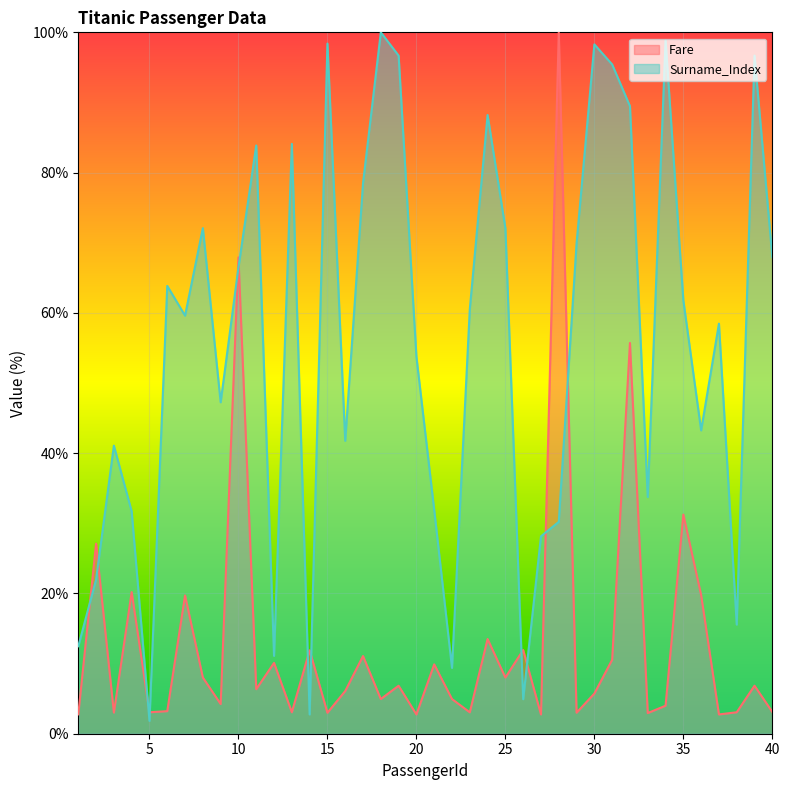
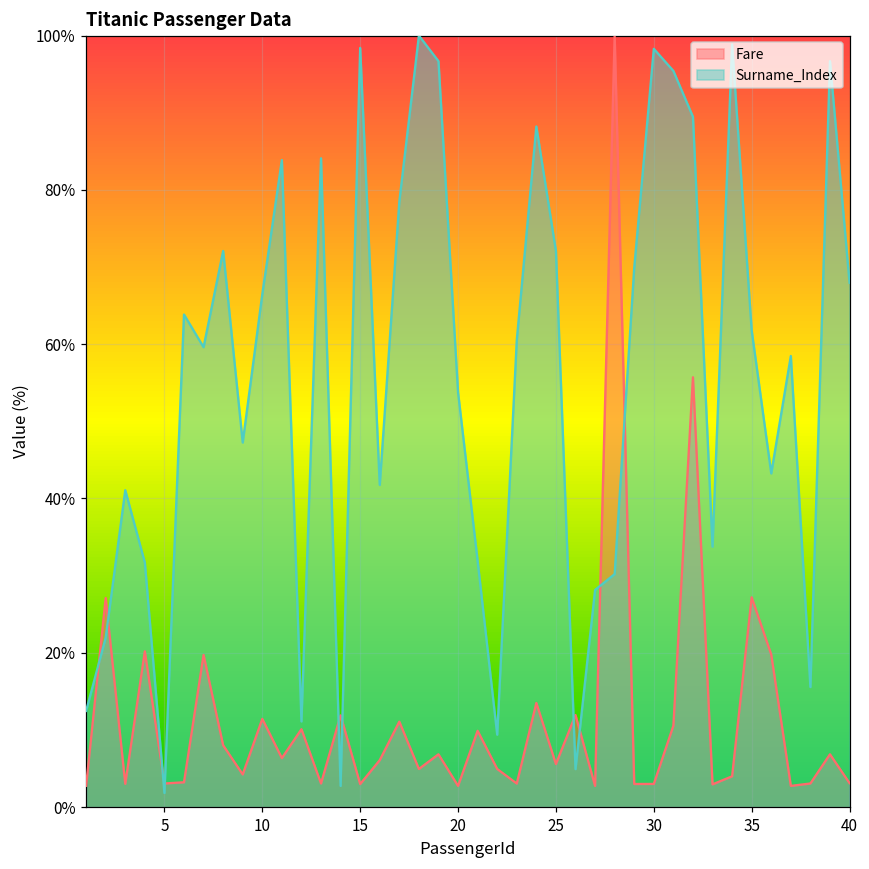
Fare, 10: 68% -> 11%
Fare, 25: 8% -> 6%
Fare, 30: 6% -> 3%
Fare, 35: 31% -> 27%
